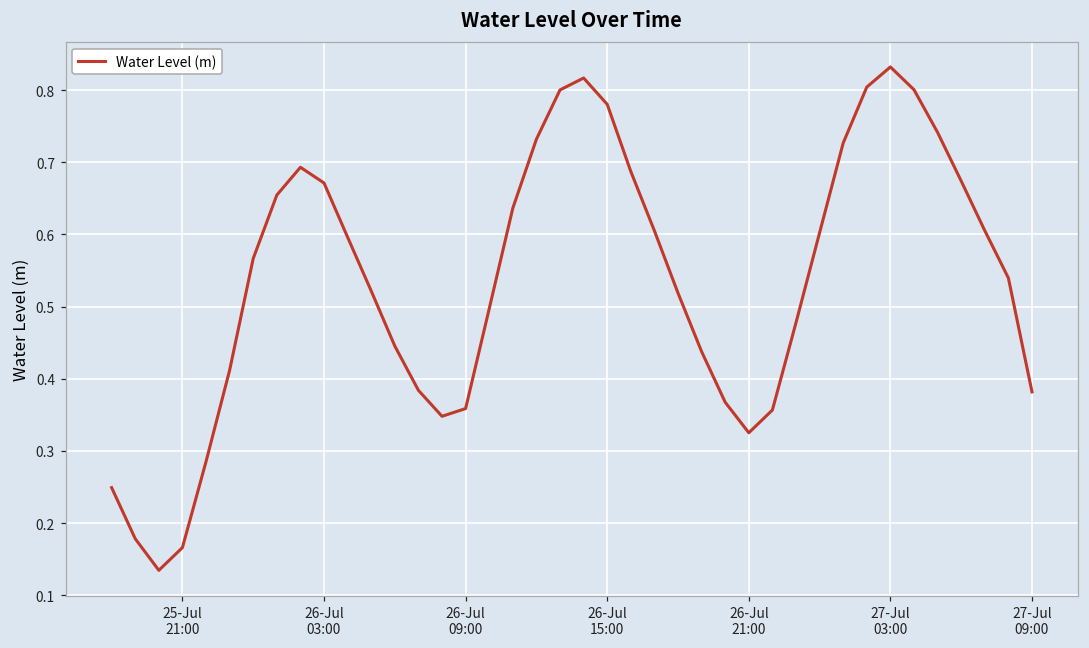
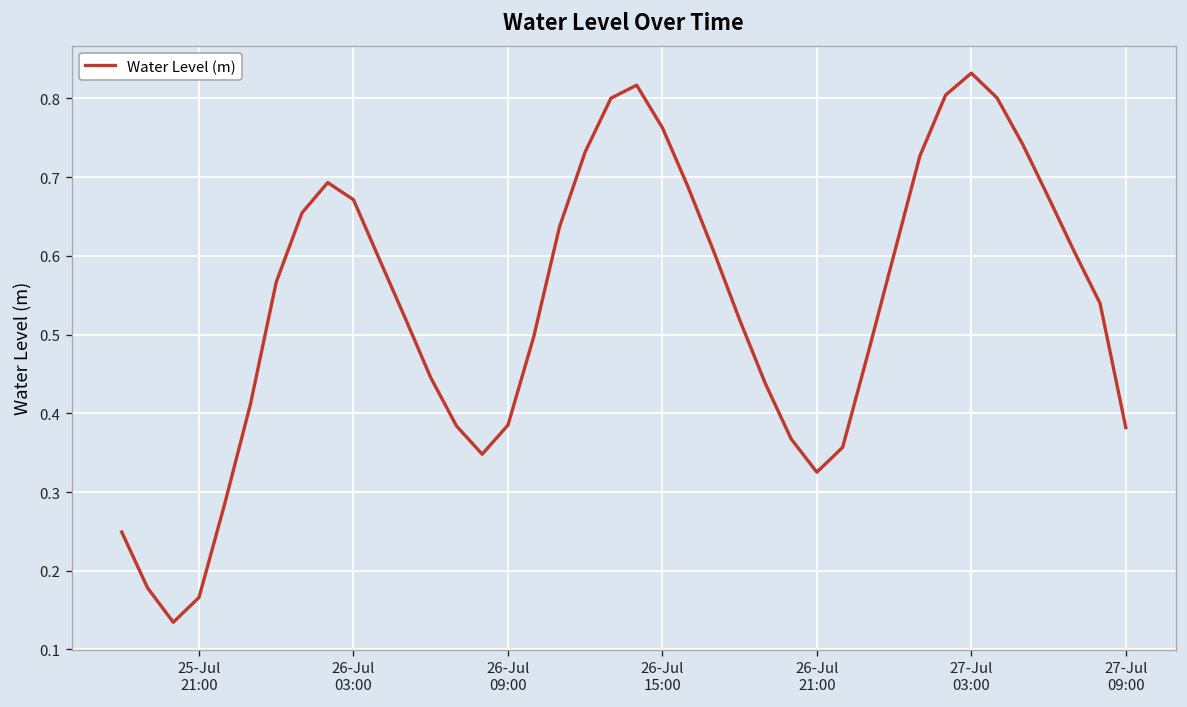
26-Jul 09:00: 0.36 -> 0.38
26-Jul 15:00: 0.78 -> 0.76
